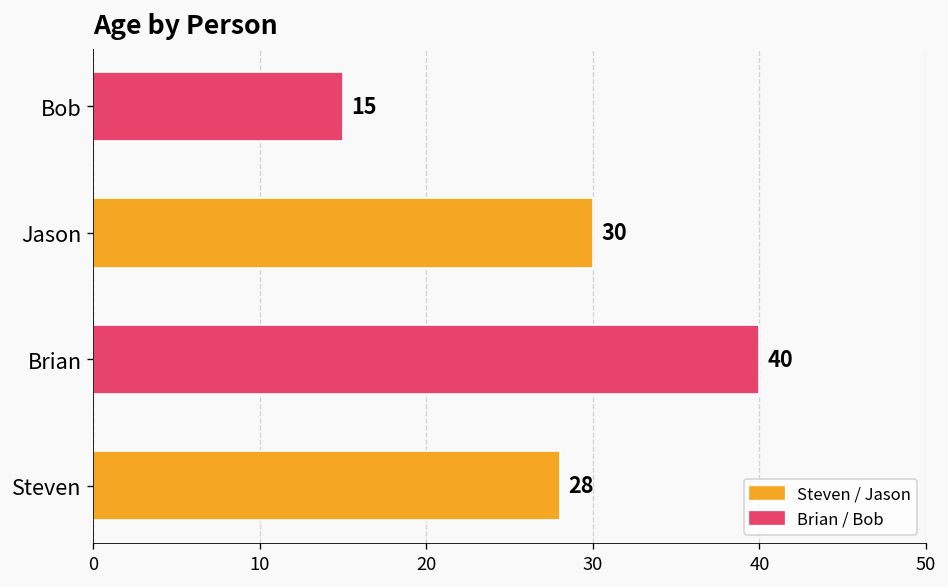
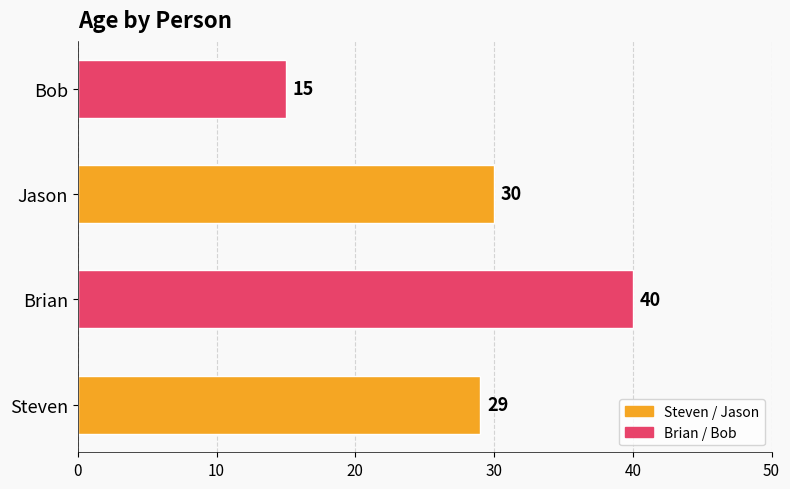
Steven: 28 -> 29
